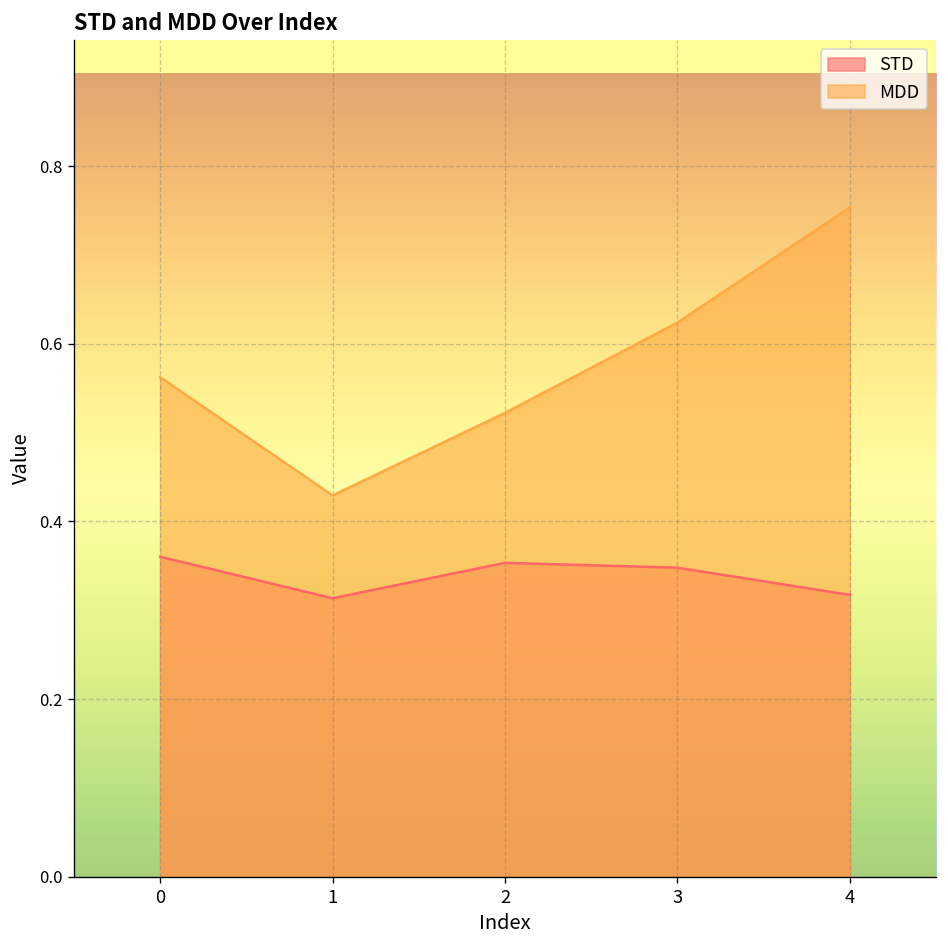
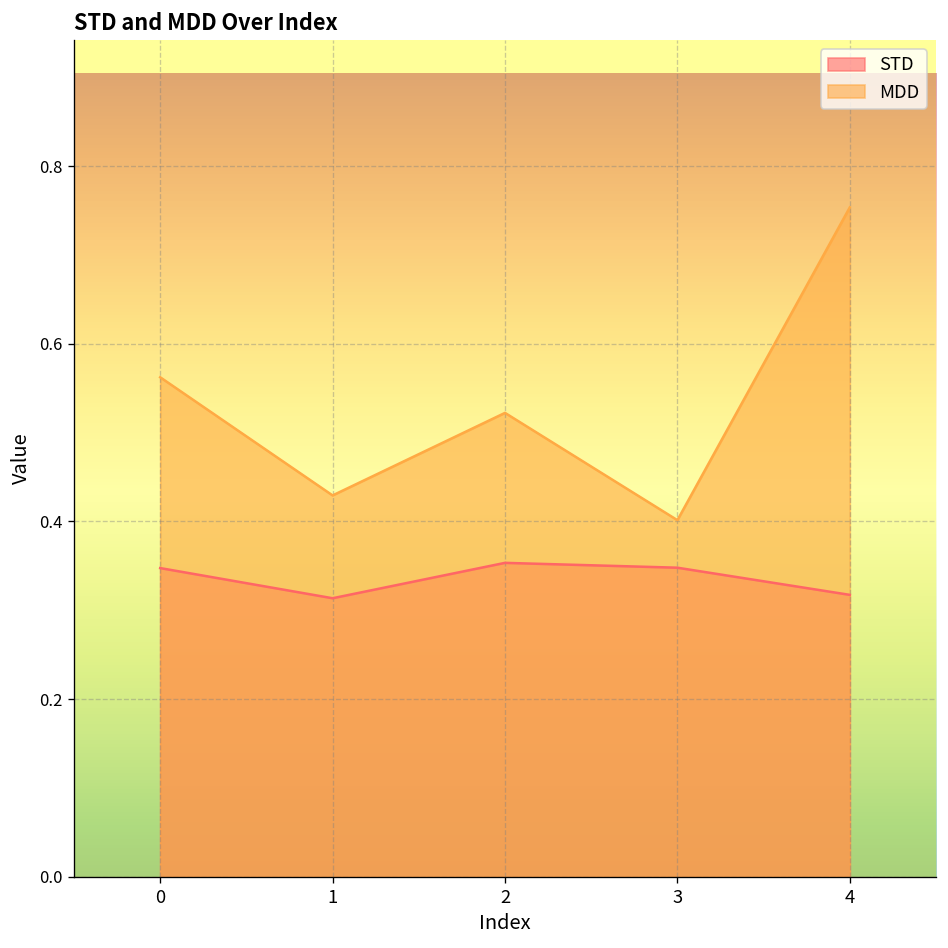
STD, 0: 0.36 -> 0.35
MDD, 3: 0.62 -> 0.40
